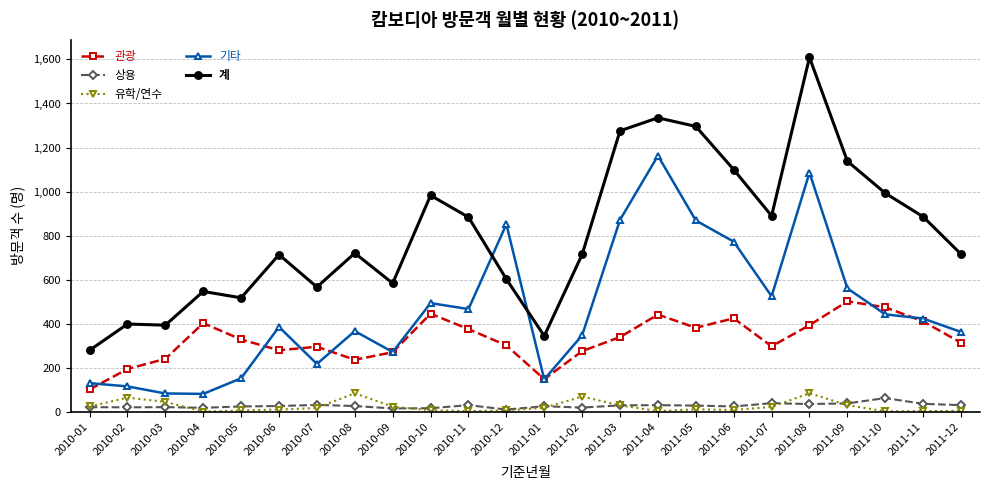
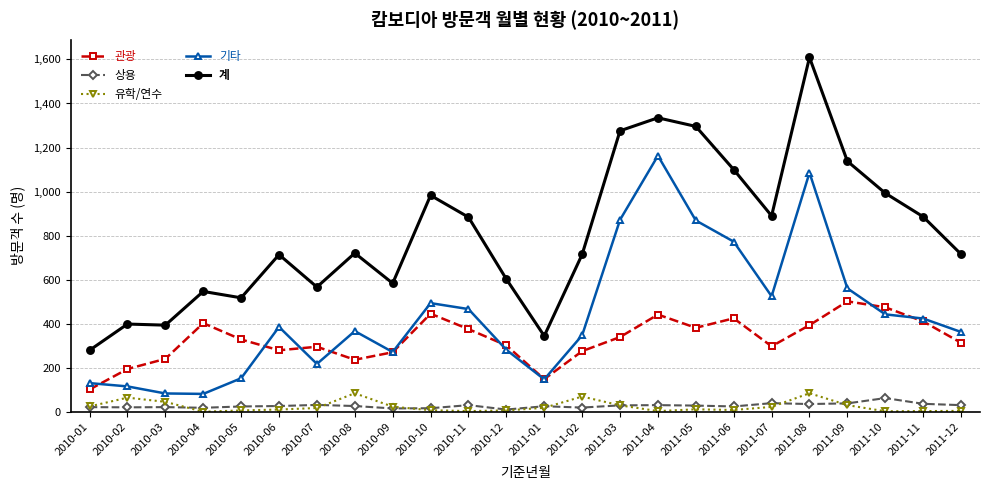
기타, 2010-12: 850 -> 280
